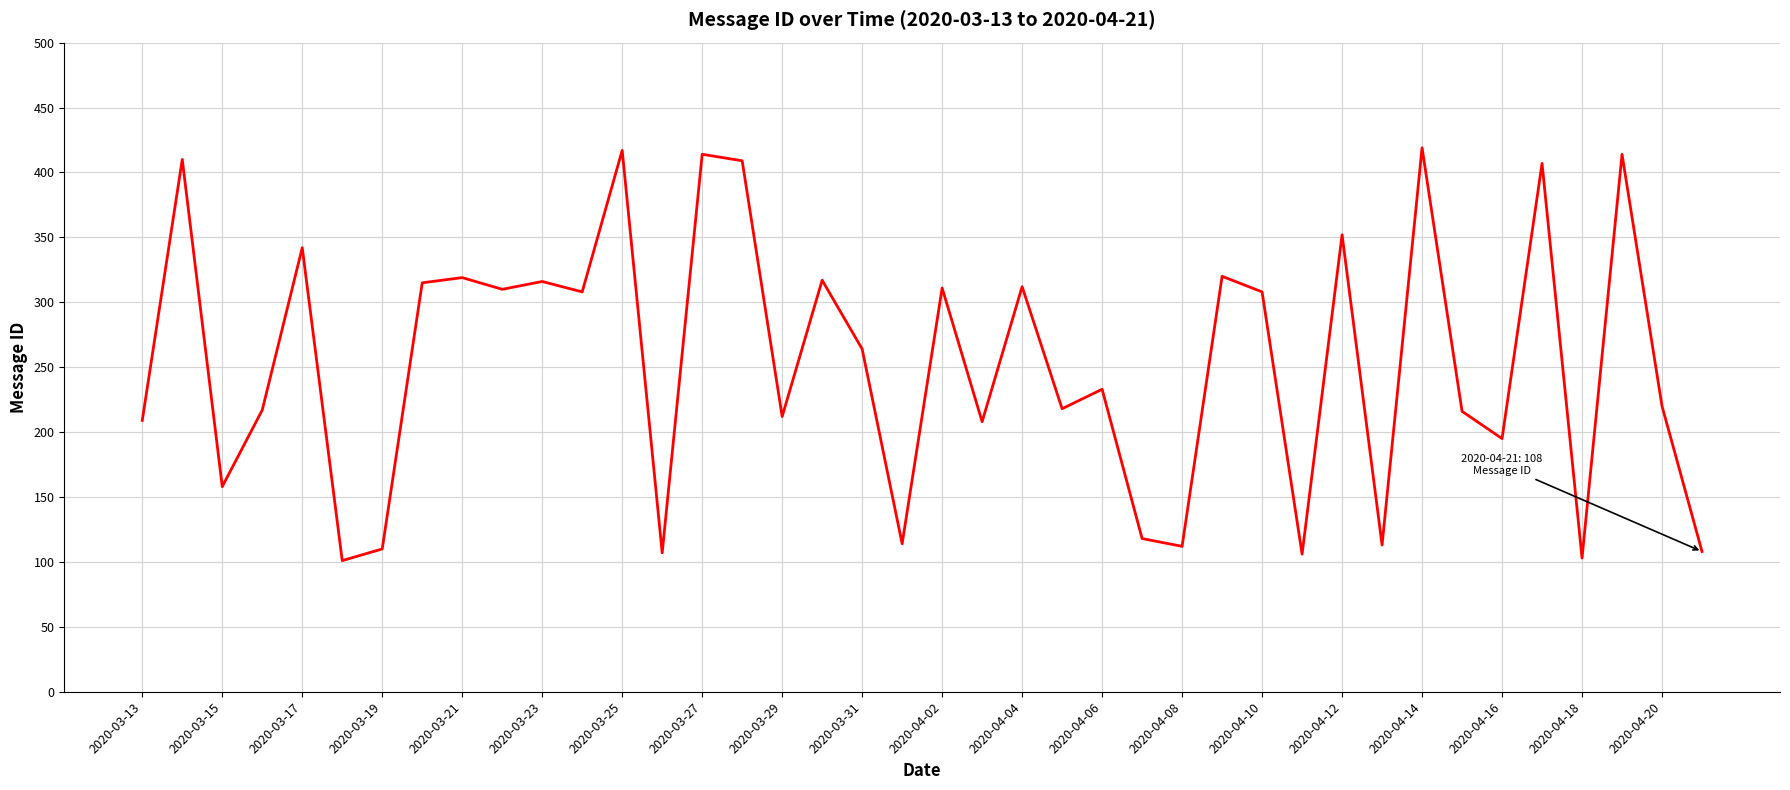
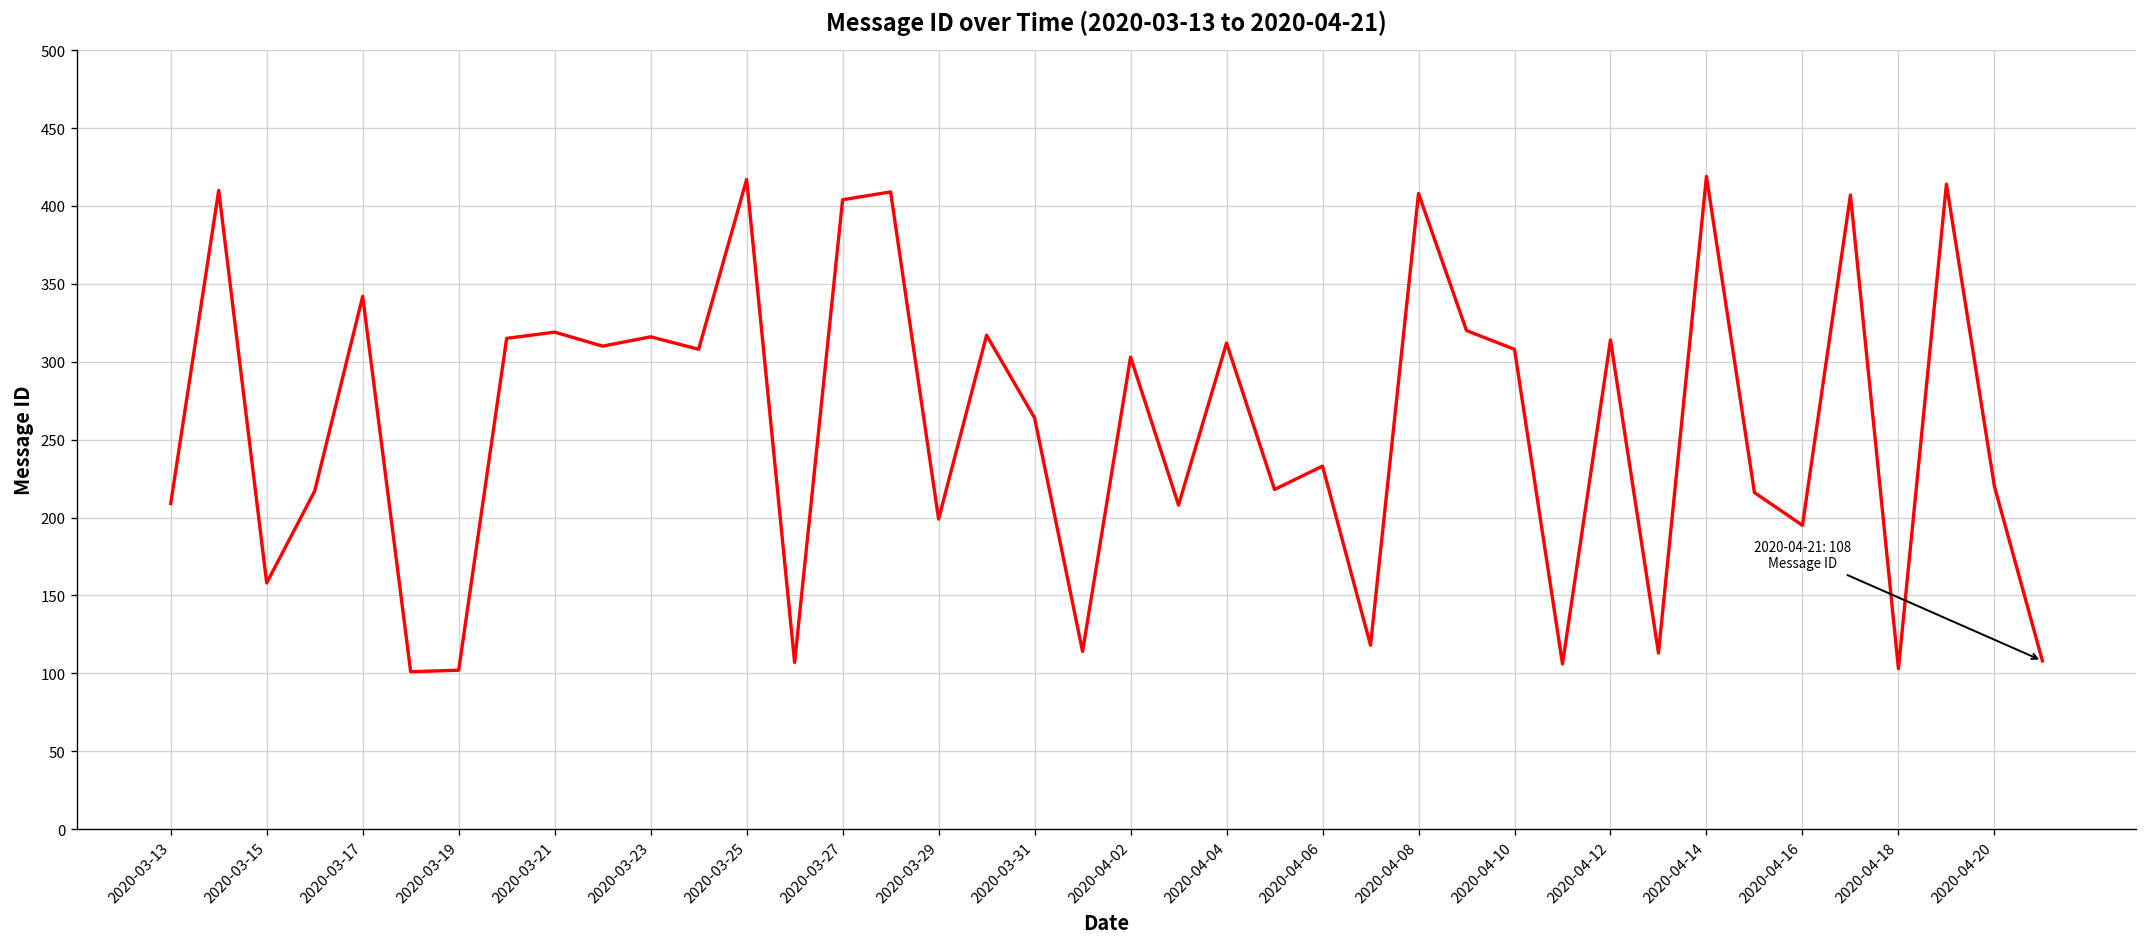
2020-03-19: 110 -> 102
2020-03-27: 414 -> 404
2020-03-29: 212 -> 199
2020-04-02: 311 -> 303
2020-04-08: 112 -> 408
2020-04-12: 352 -> 314
